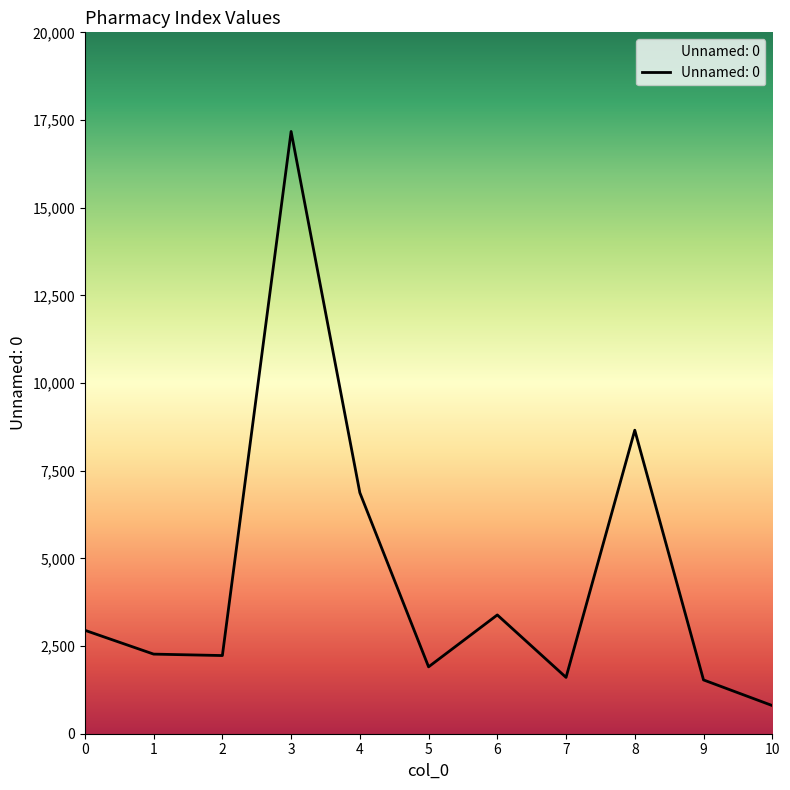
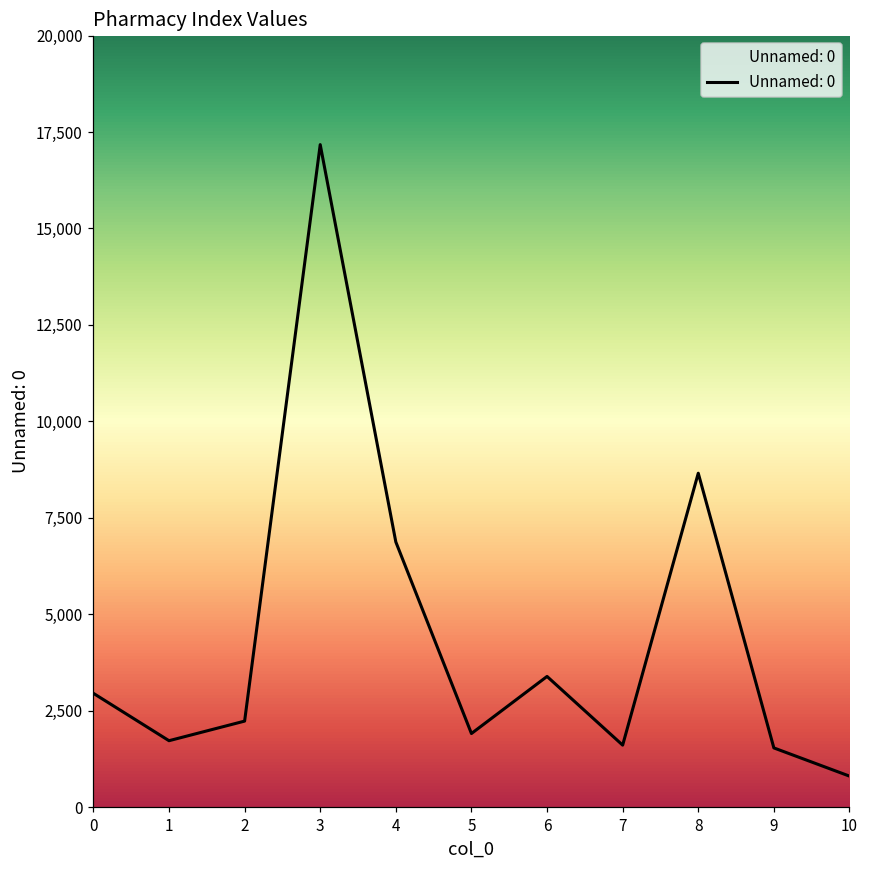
1: 2,300 -> 1,700
